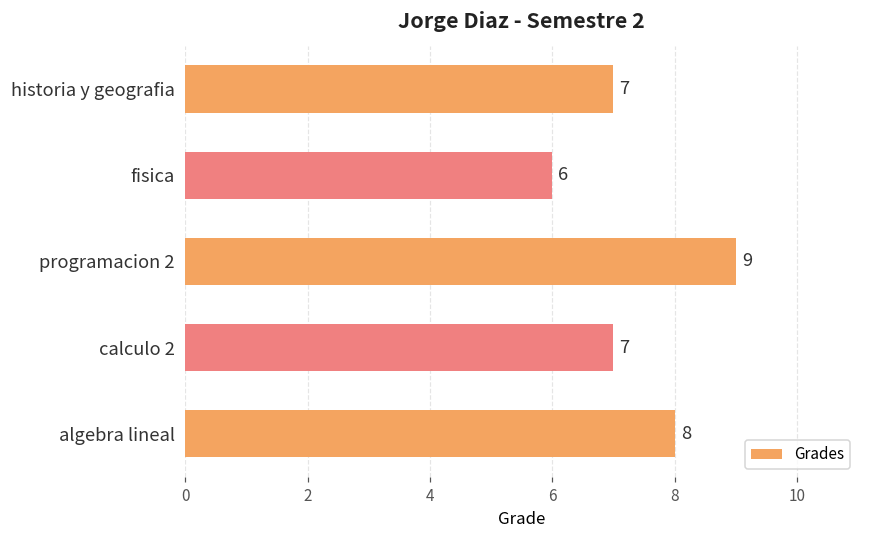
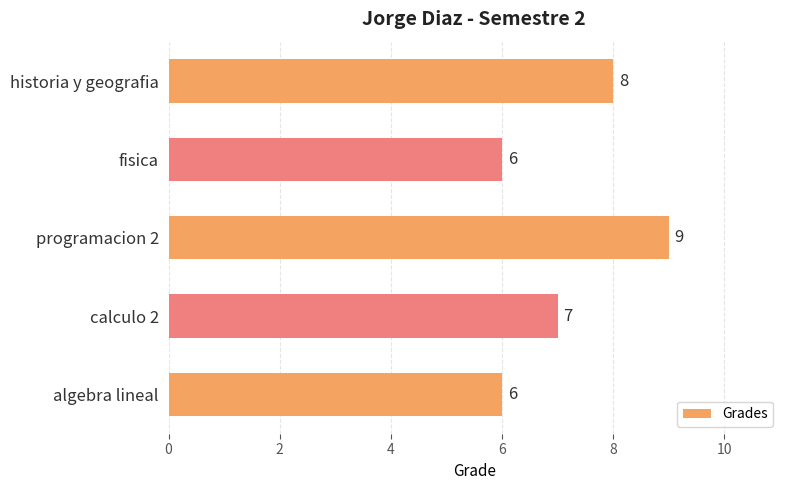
historia y geografia: 7 -> 8
algebra lineal: 8 -> 6
